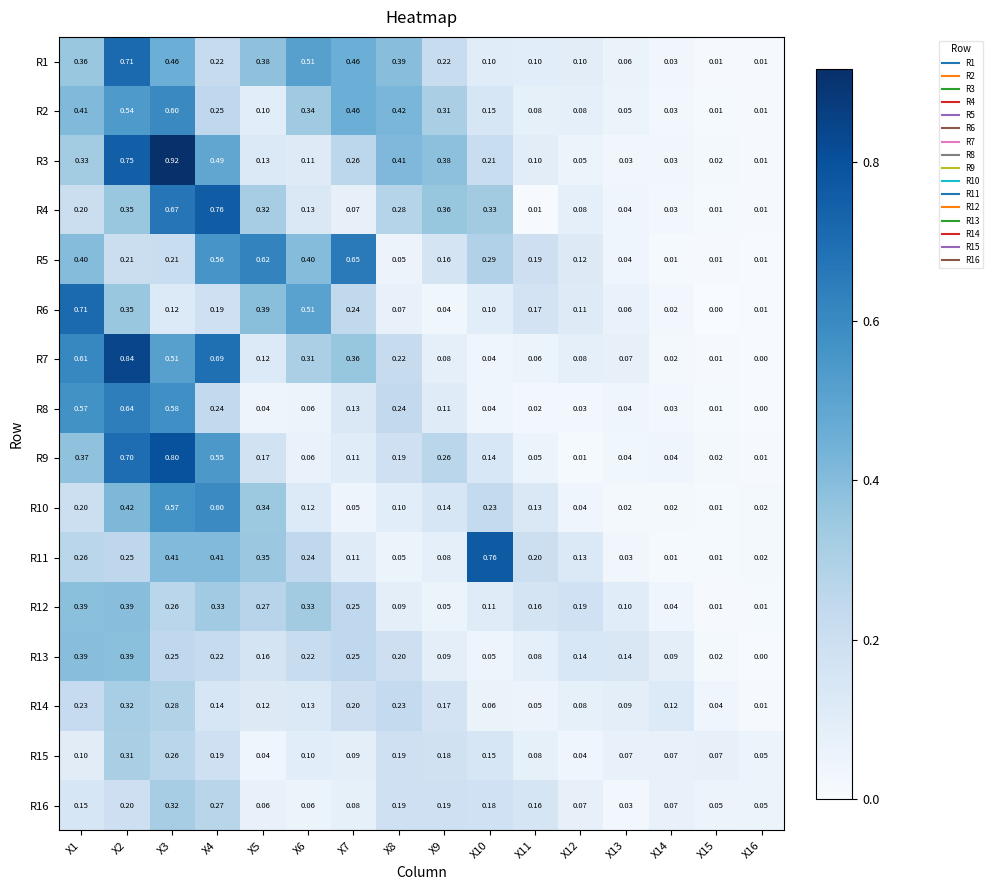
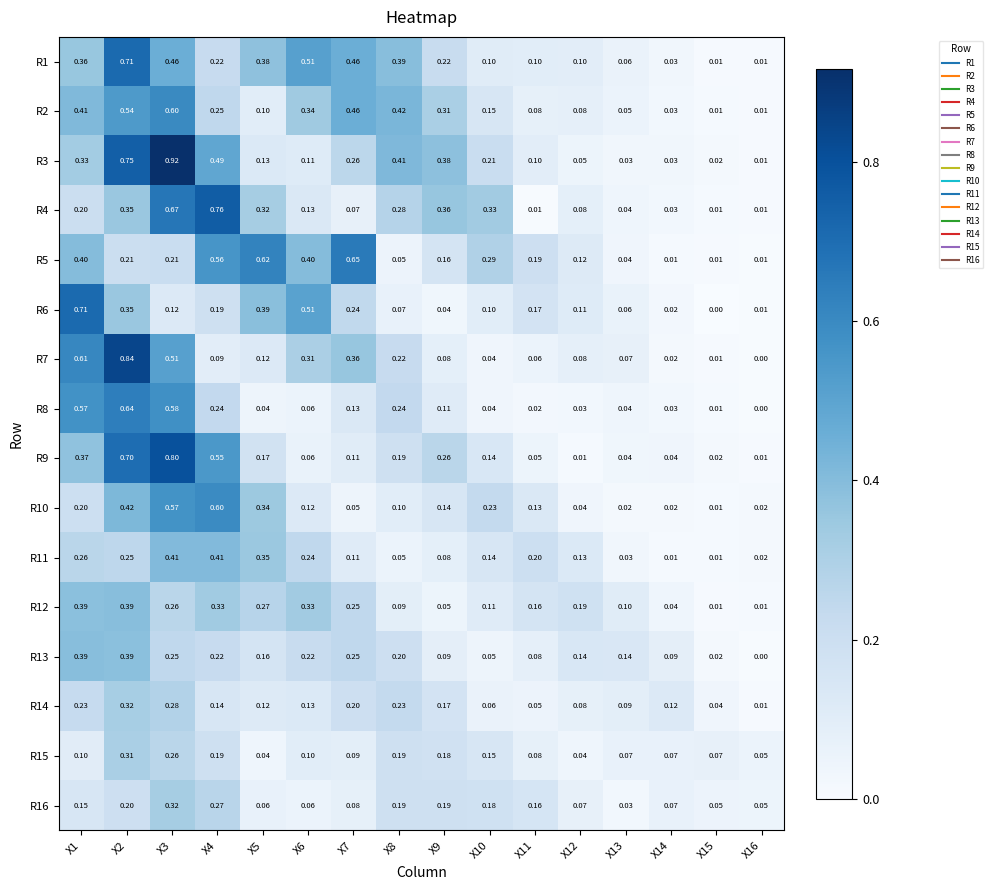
R7, X4: 0.69 -> 0.09
R11, X10: 0.76 -> 0.14
